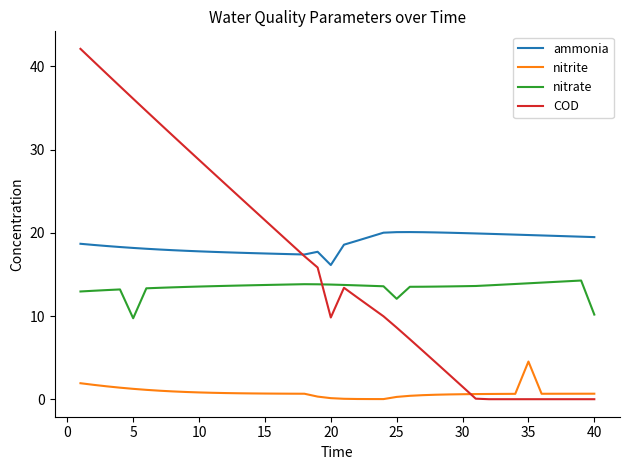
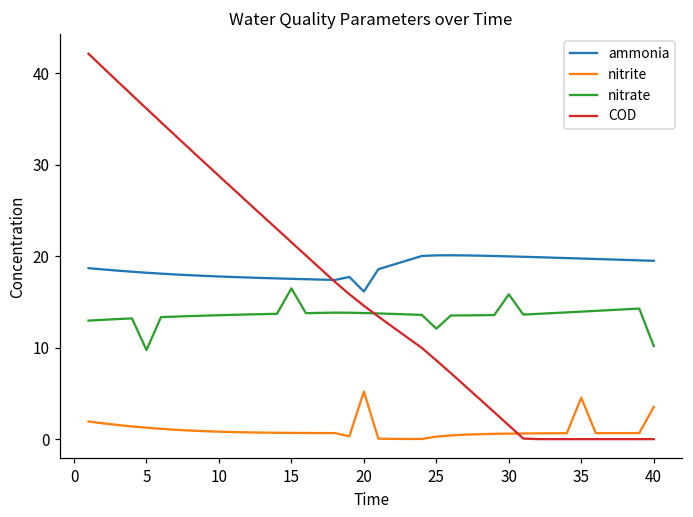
nitrate, 15: 14 -> 16
nitrite, 20: 0 -> 5
COD, 20: 10 -> 15
nitrate, 30: 14 -> 16
nitrite, 40: 1 -> 4
